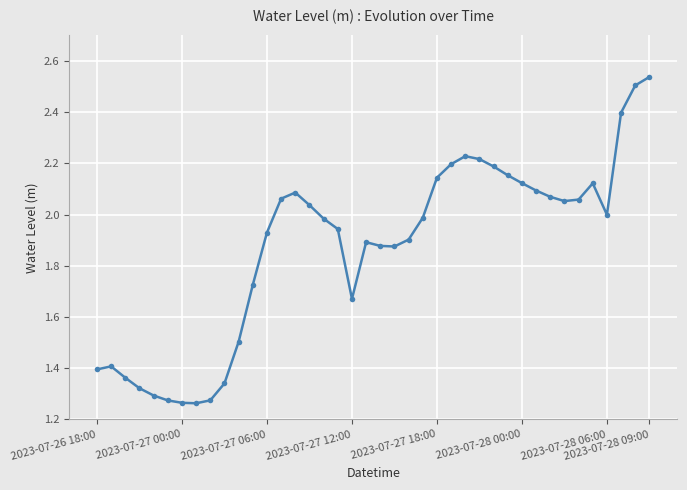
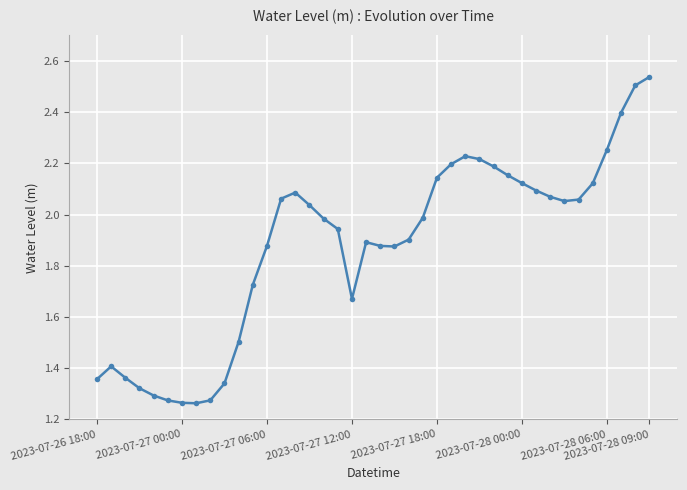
2023-07-26 18:00: 1.40 -> 1.36
2023-07-27 06:00: 1.93 -> 1.88
2023-07-28 06:00: 2.00 -> 2.25
